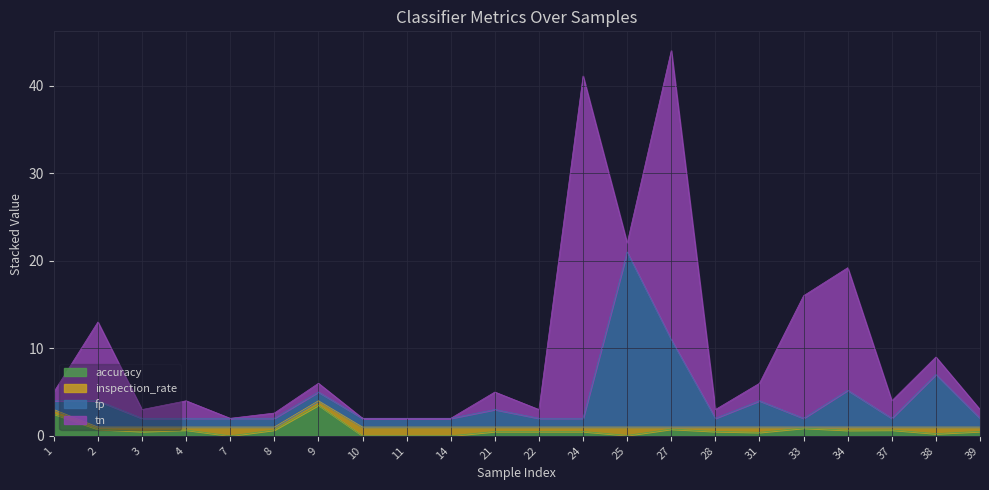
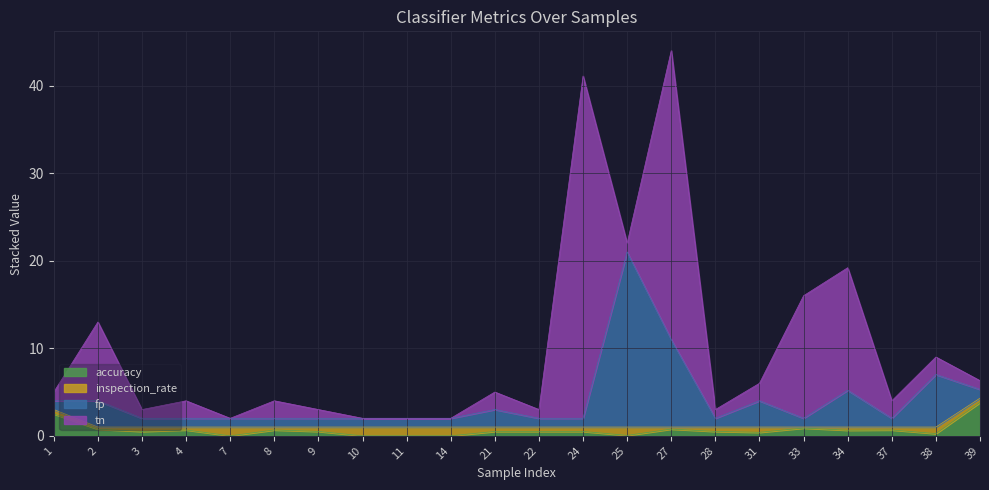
tn, 8: 1 -> 2
accuracy, 9: 4 -> 1
accuracy, 39: 1 -> 4
